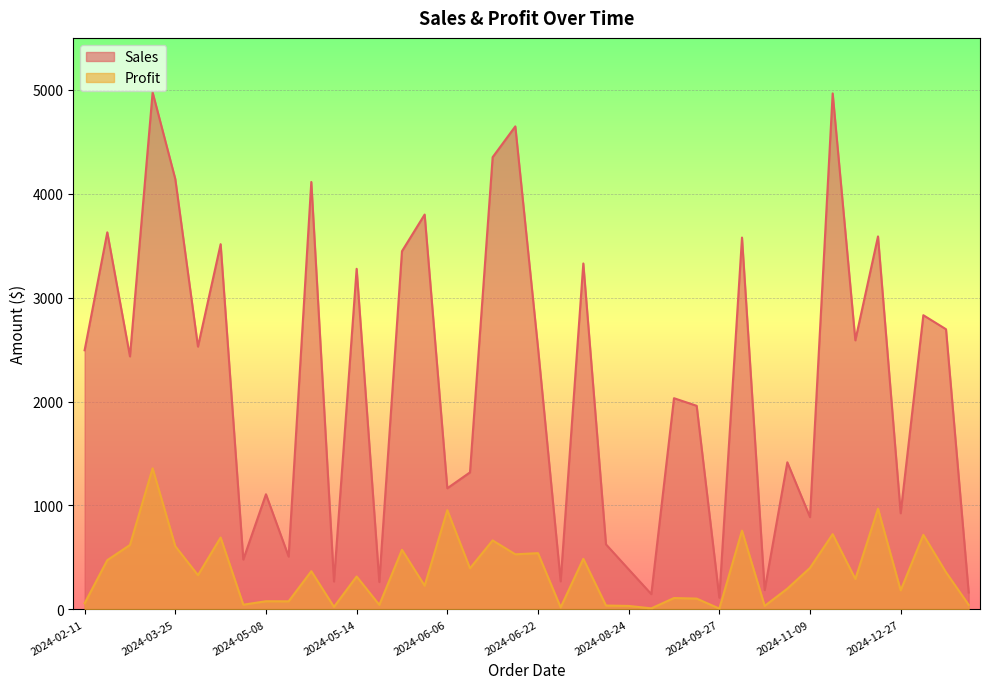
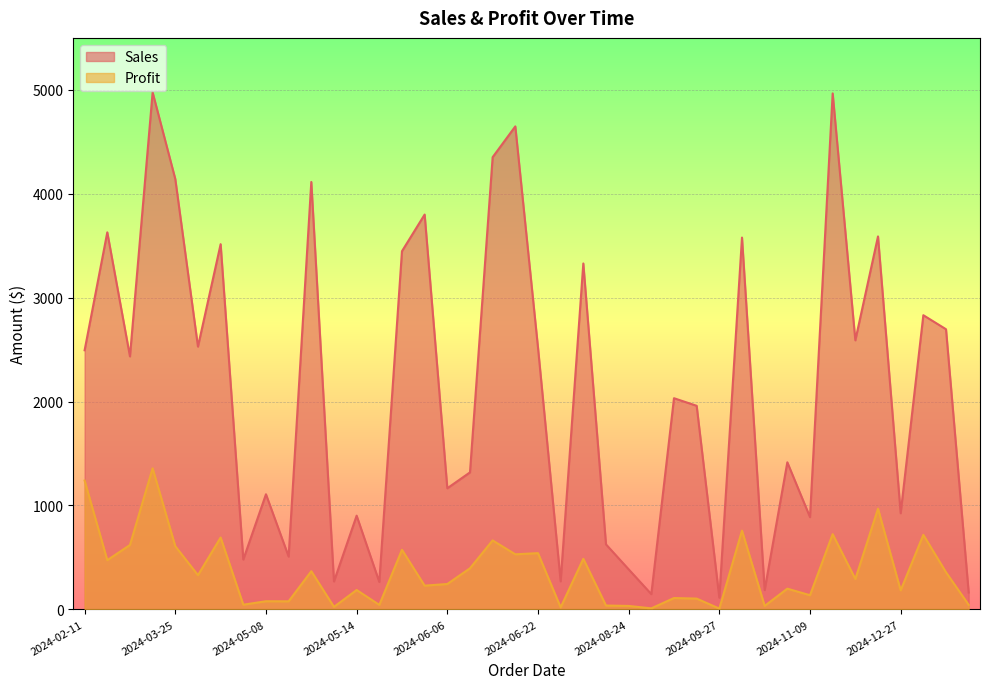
Profit, 2024-02-11: 60 -> 1240
Sales, 2024-05-14: 3280 -> 900
Profit, 2024-05-14: 320 -> 190
Profit, 2024-06-06: 950 -> 240
Profit, 2024-11-09: 400 -> 140
